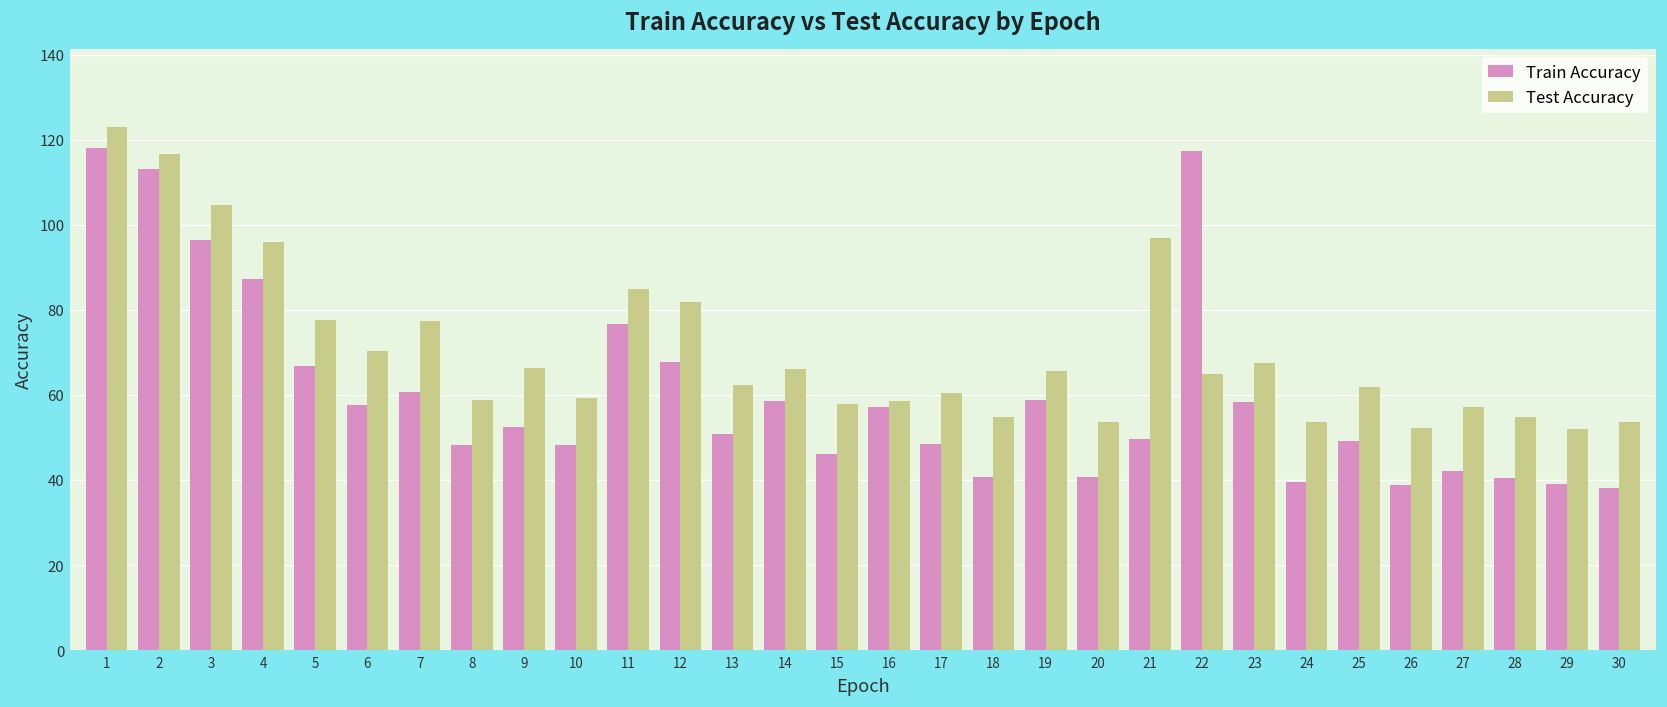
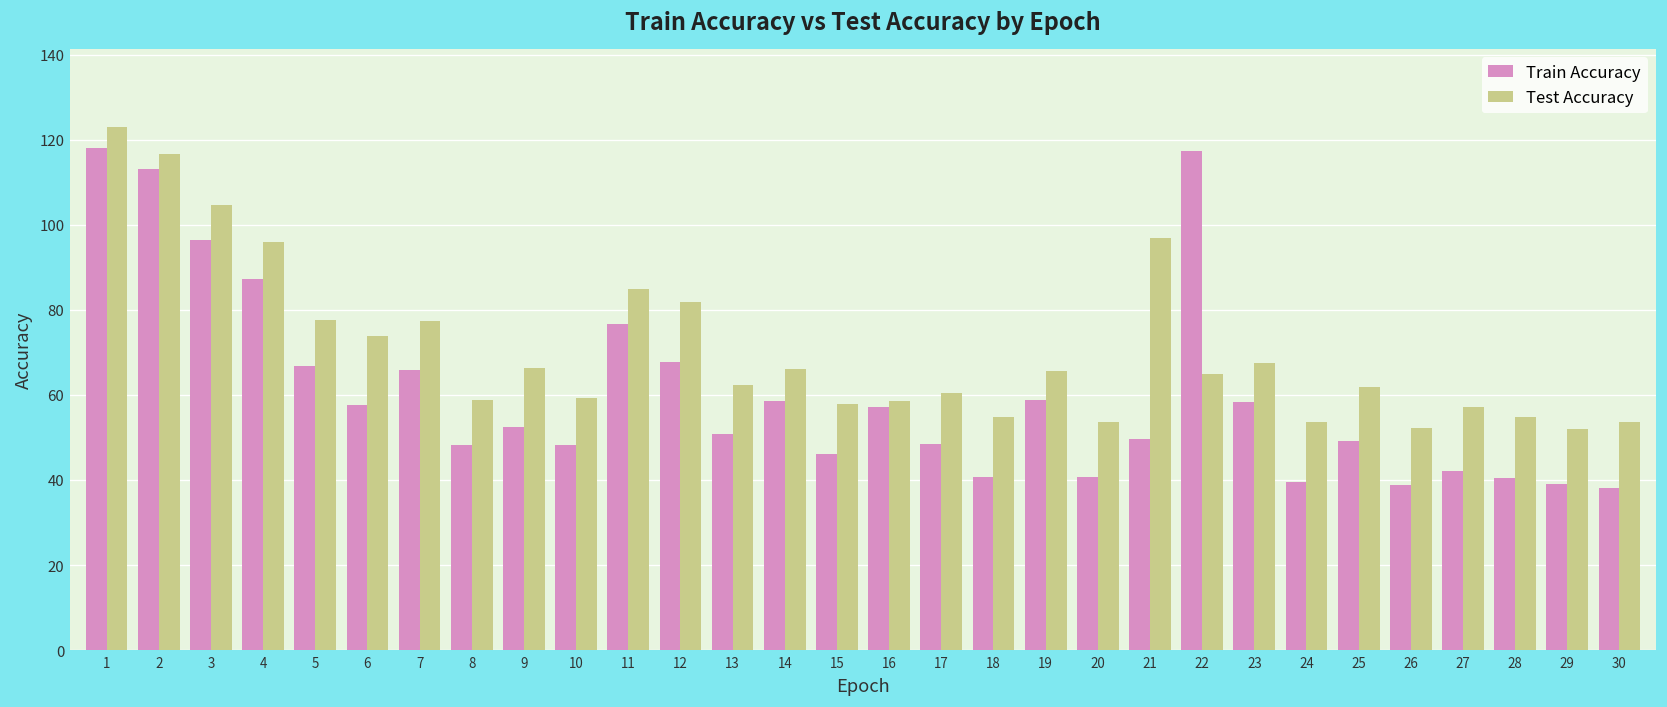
Test Accuracy, 6: 70 -> 74
Train Accuracy, 7: 61 -> 66
